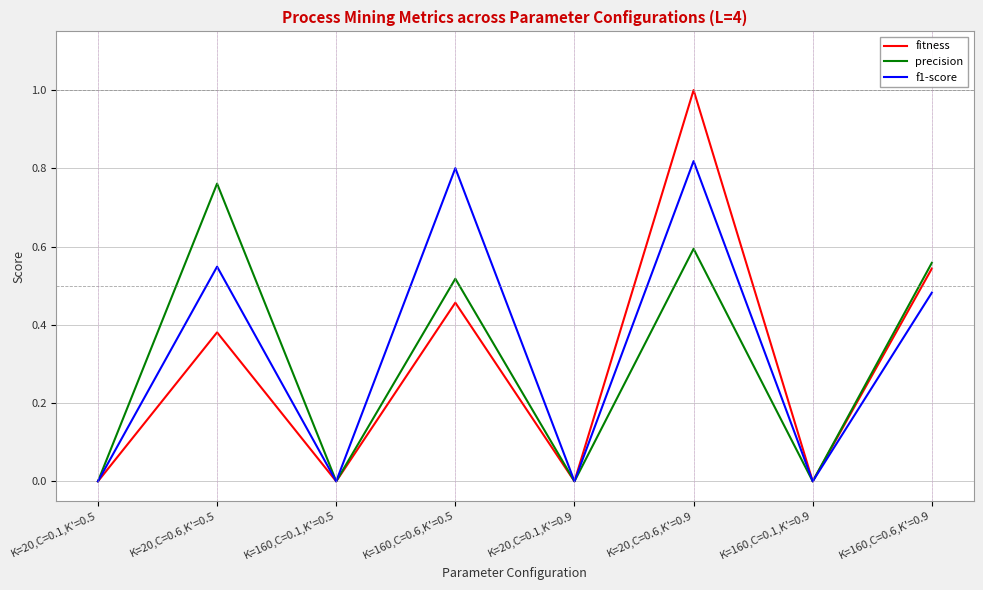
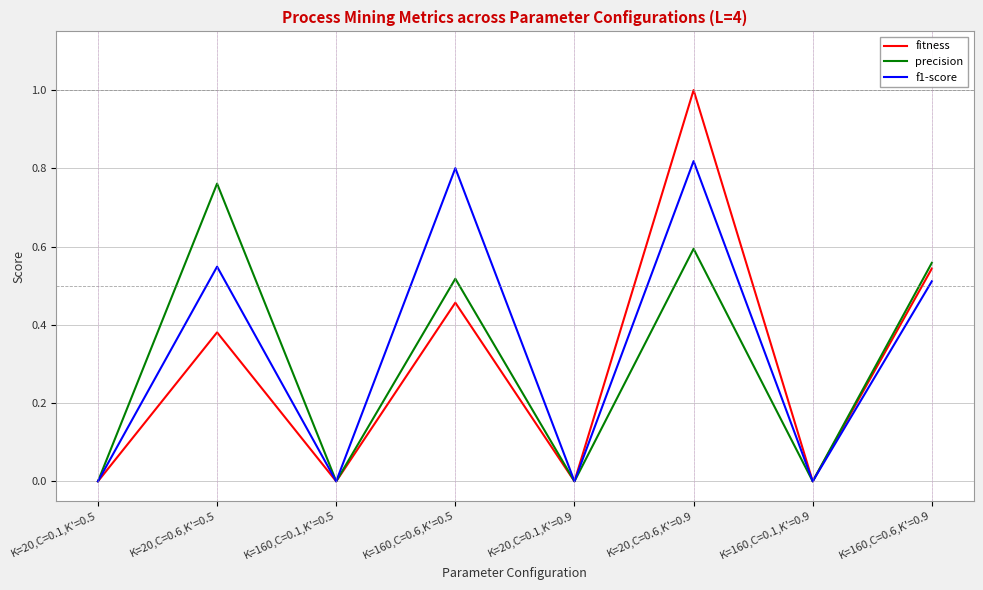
f1-score, K=160,C=0.6,K'=0.9: 0.48 -> 0.51
